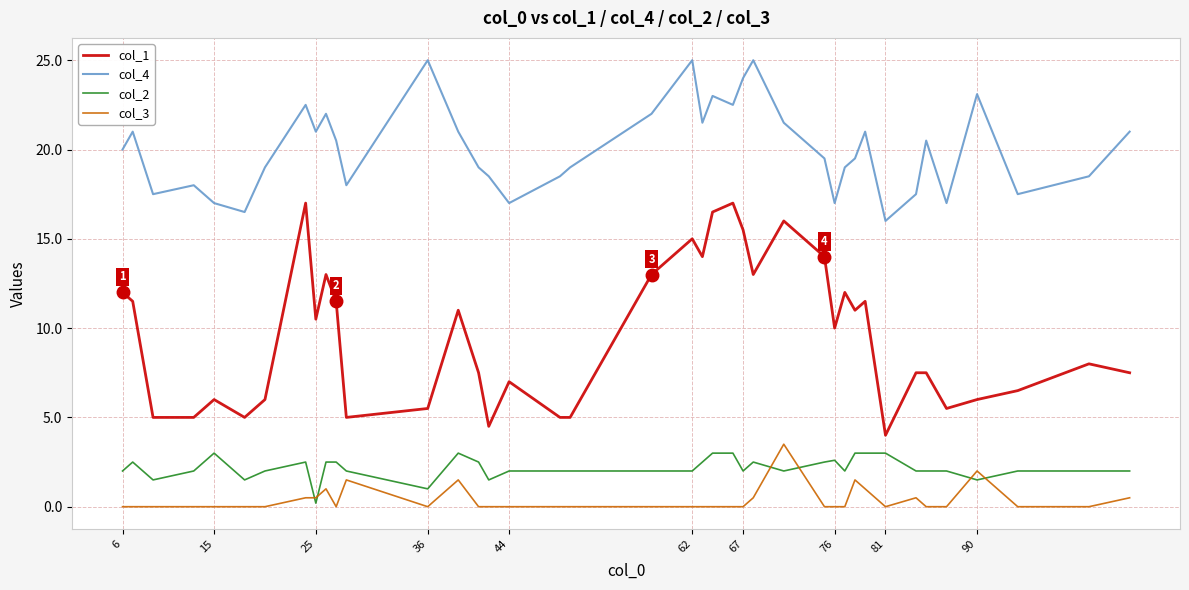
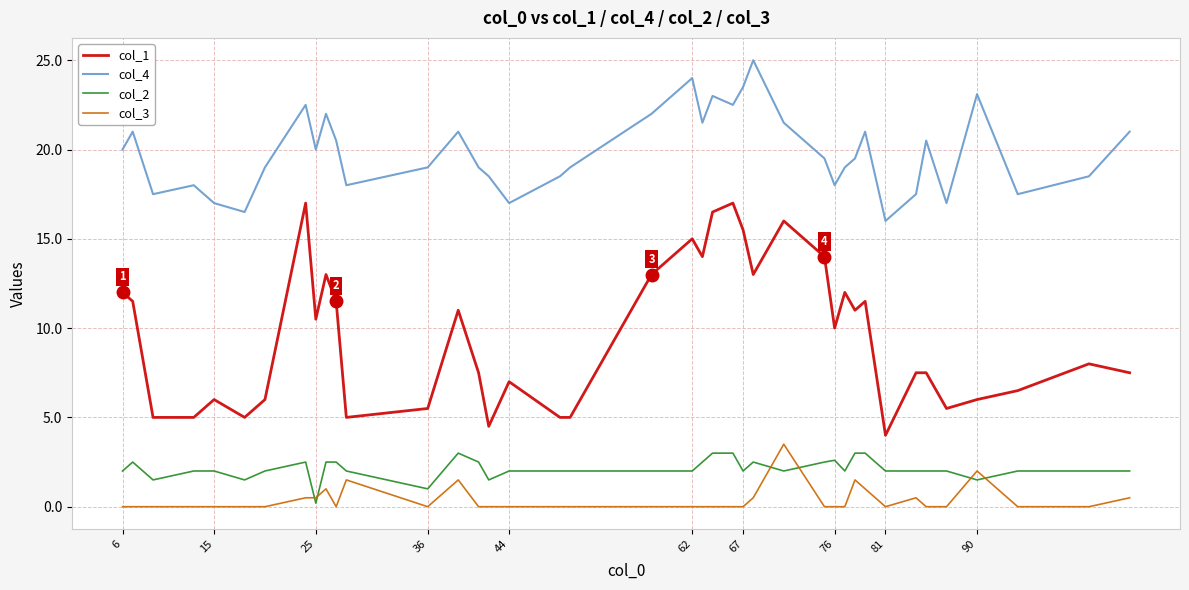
col_2, 15: 3 -> 2
col_4, 25: 21 -> 20
col_4, 36: 25 -> 19
col_4, 62: 25 -> 24
col_4, 67: 24.0 -> 23.5
col_4, 76: 17 -> 18
col_2, 81: 3 -> 2
